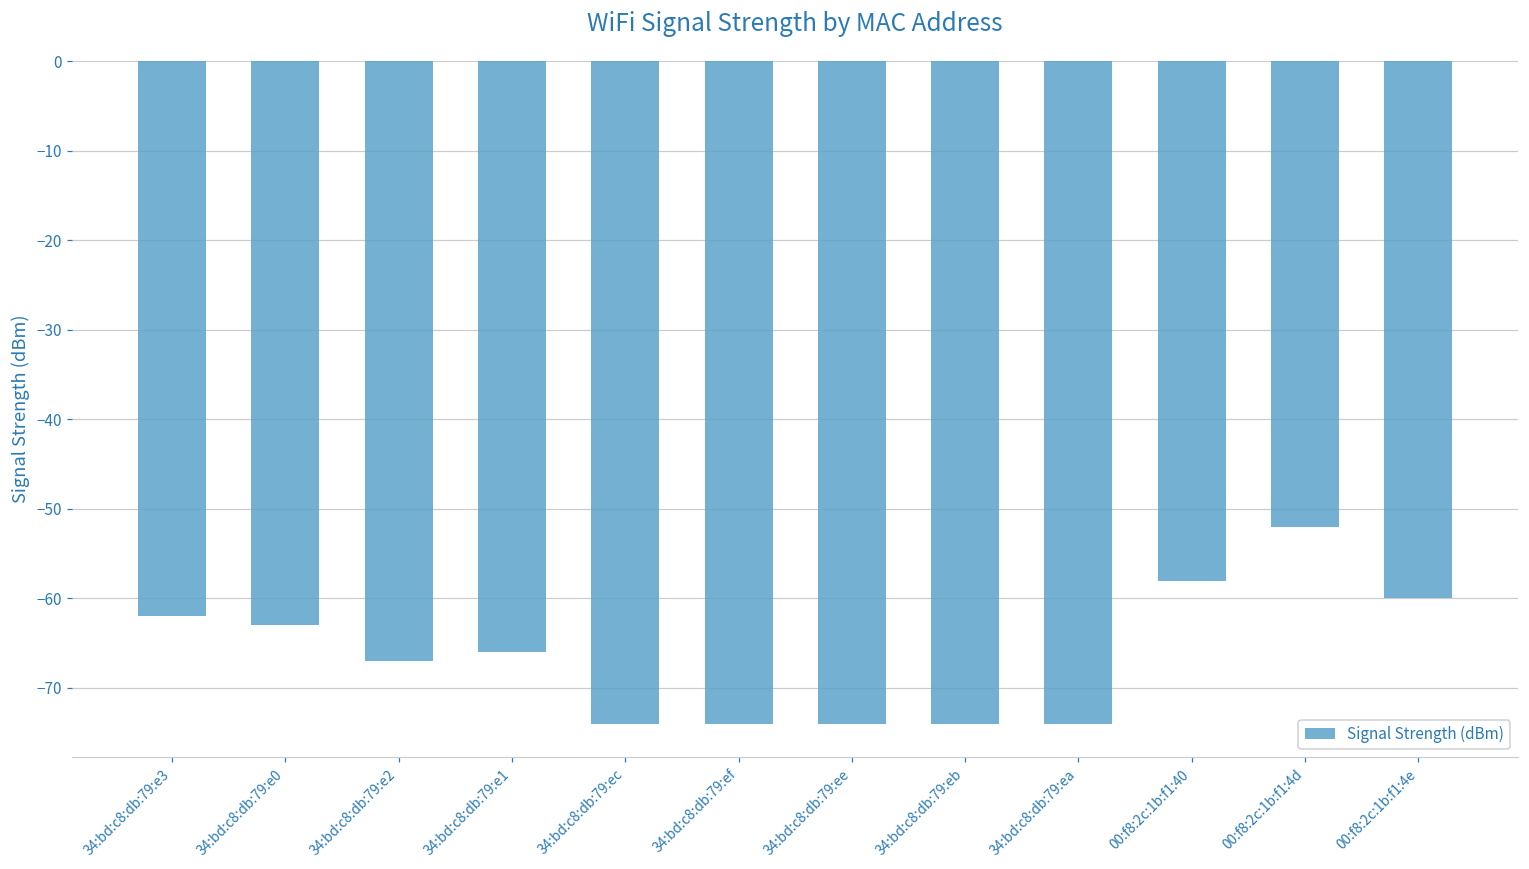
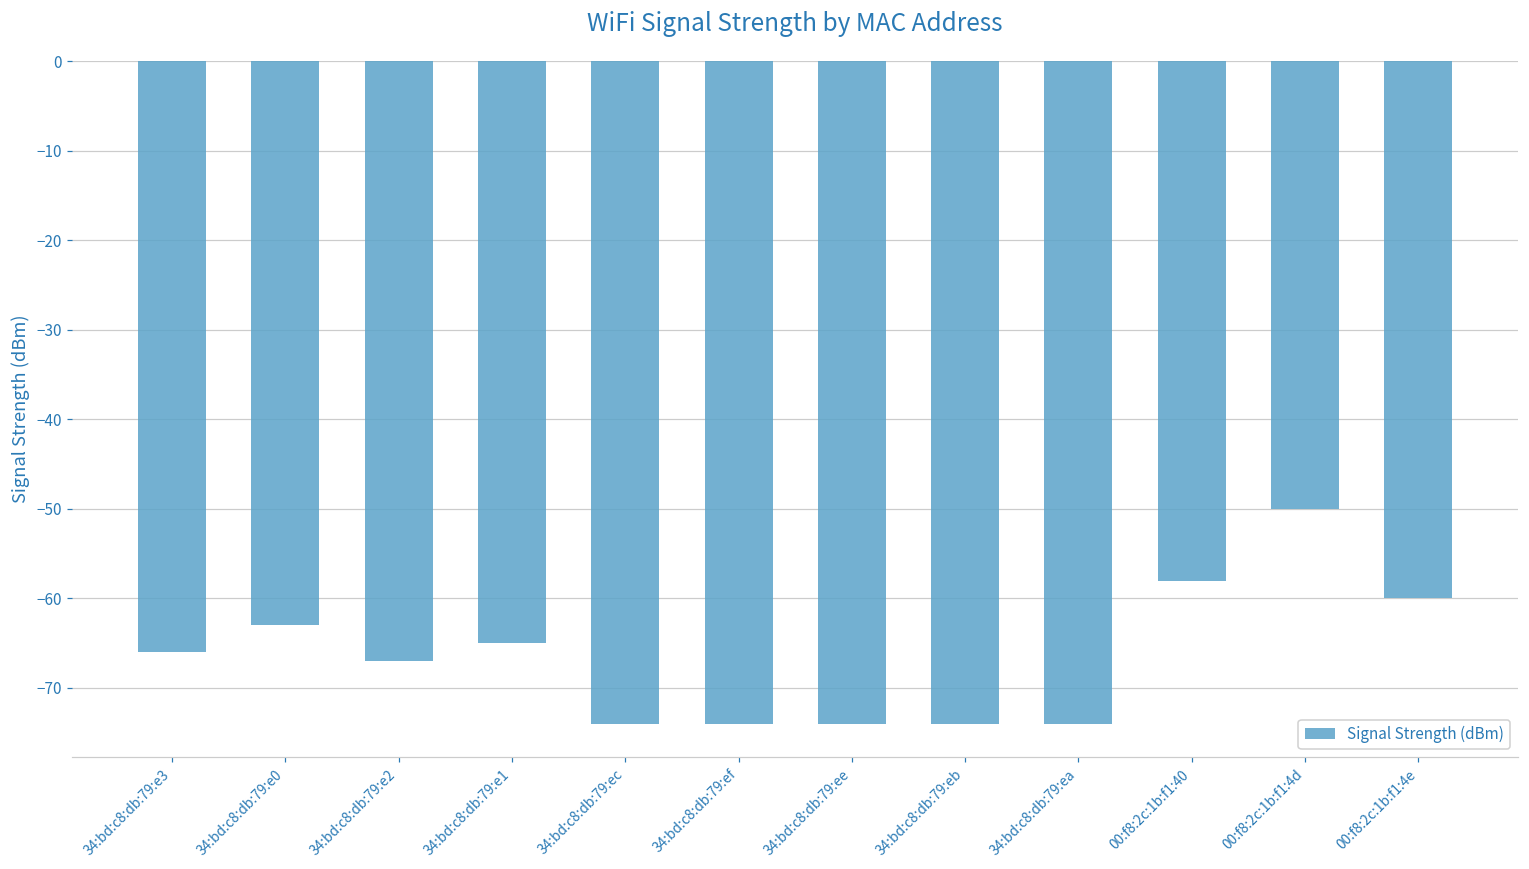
34:bd:c8:db:79:e3: -62 -> -66
34:bd:c8:db:79:e1: -66 -> -65
00:f8:2c:1b:f1:4d: -52 -> -50
